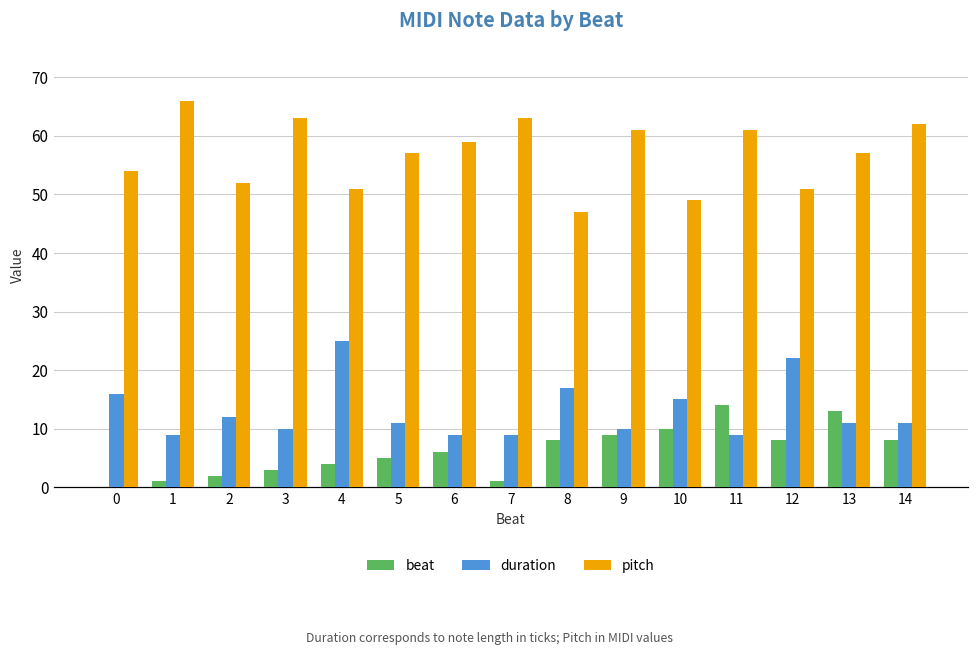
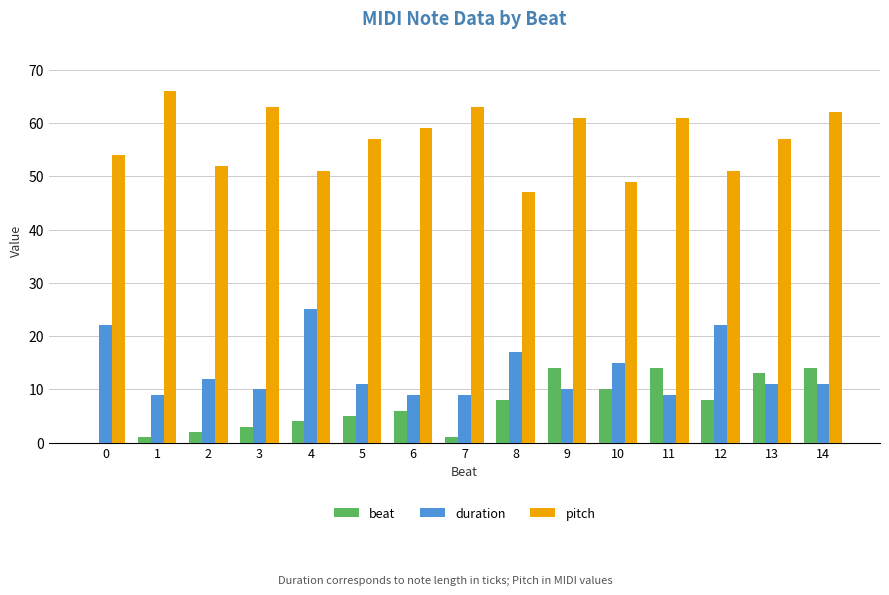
duration, 0: 16 -> 22
beat, 9: 9 -> 14
beat, 14: 8 -> 14
